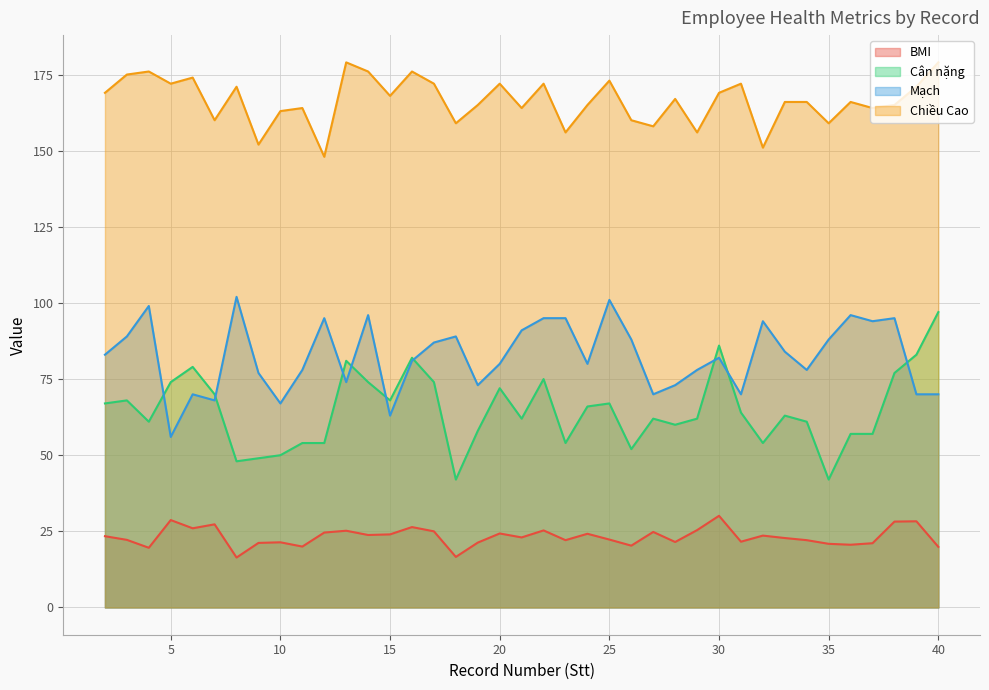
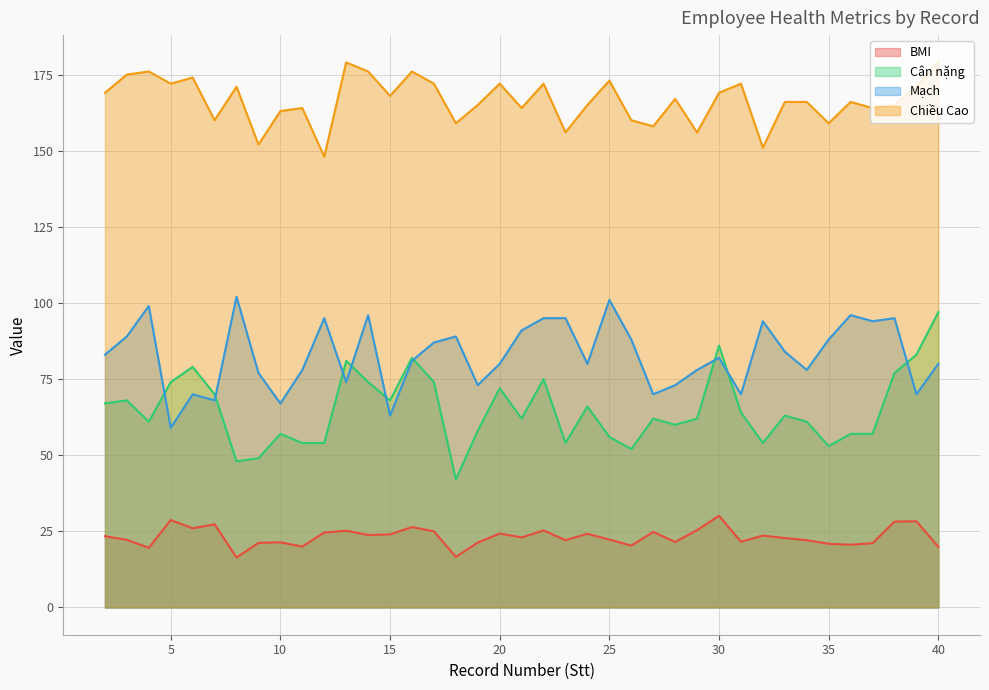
Mạch, 5: 56 -> 59
Cân nặng, 10: 50 -> 57
Cân nặng, 25: 67 -> 56
Cân nặng, 35: 42 -> 53
Mạch, 40: 70 -> 80
